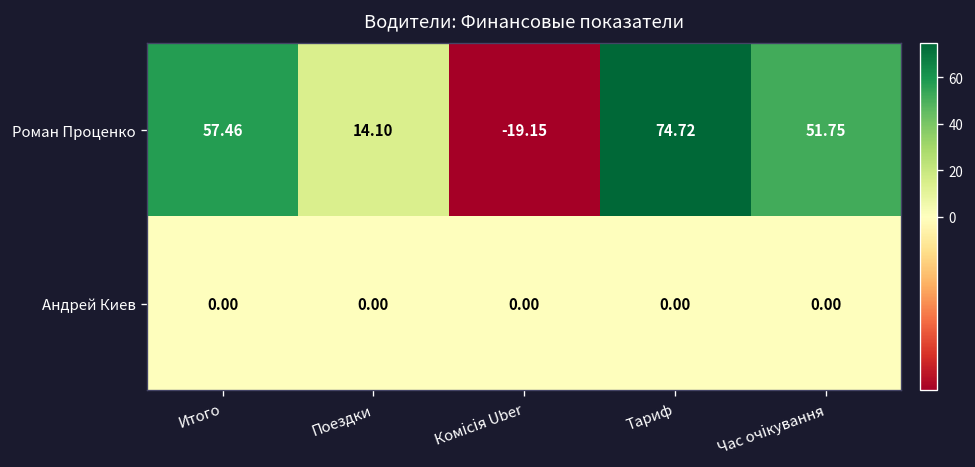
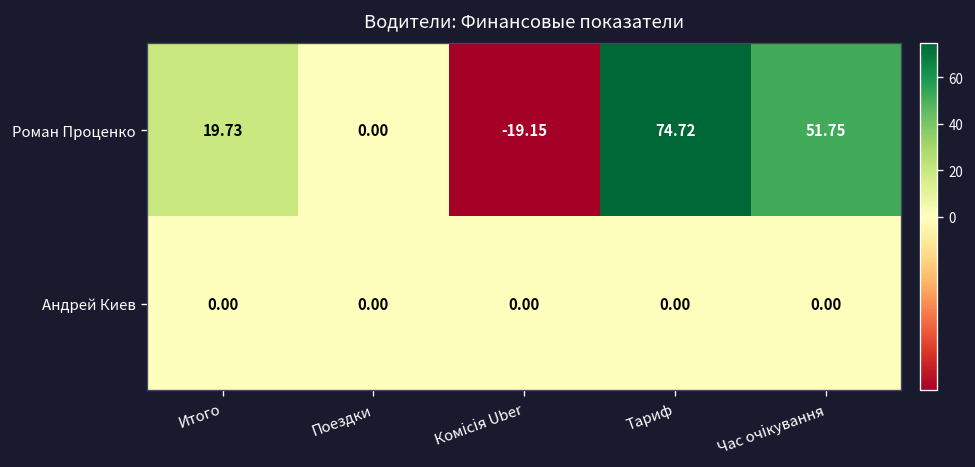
Роман Проценко, Итого: 57.46 -> 19.73
Роман Проценко, Поездки: 14.10 -> 0.00
